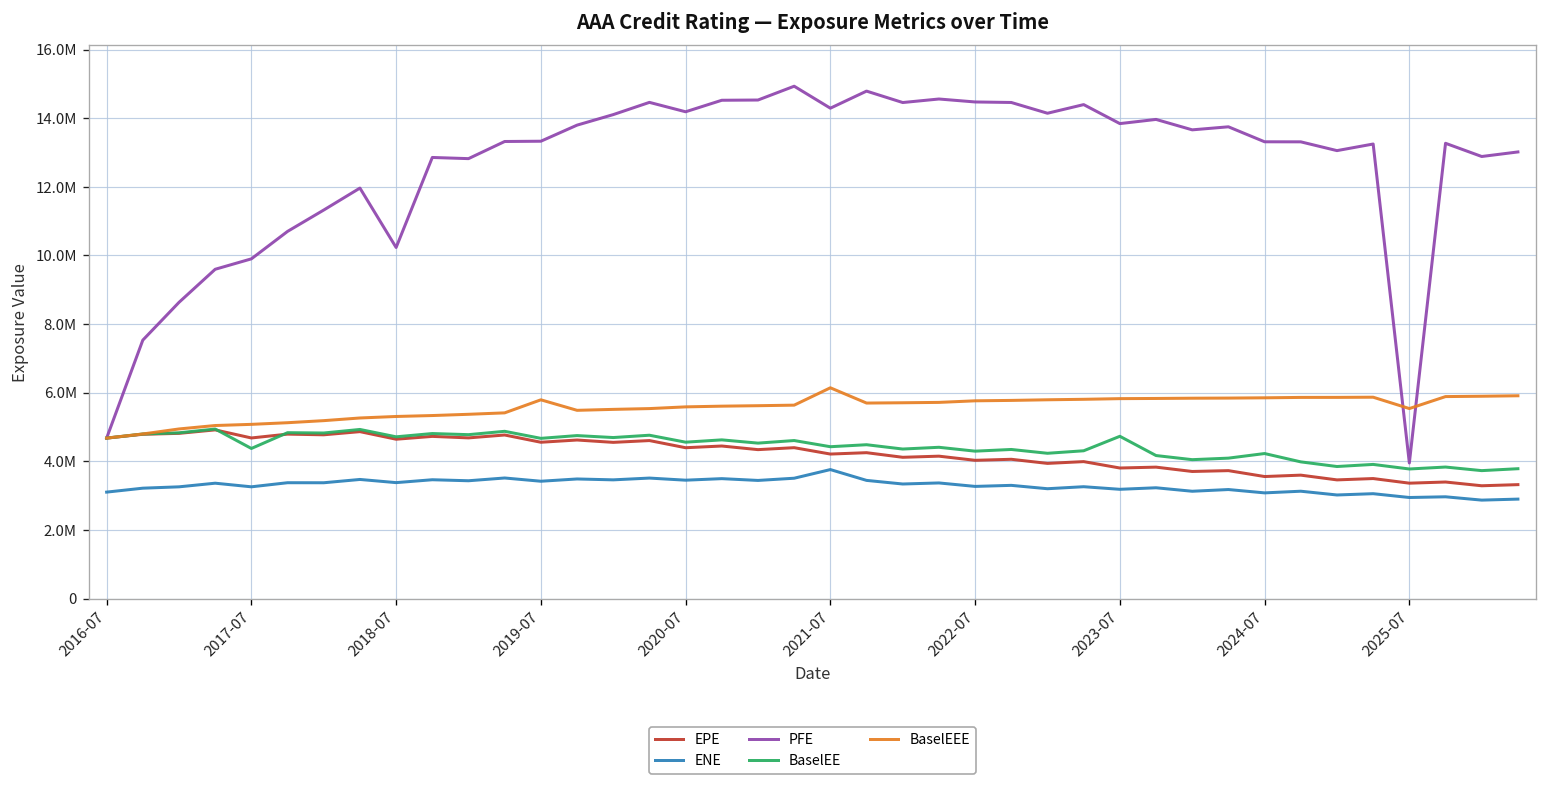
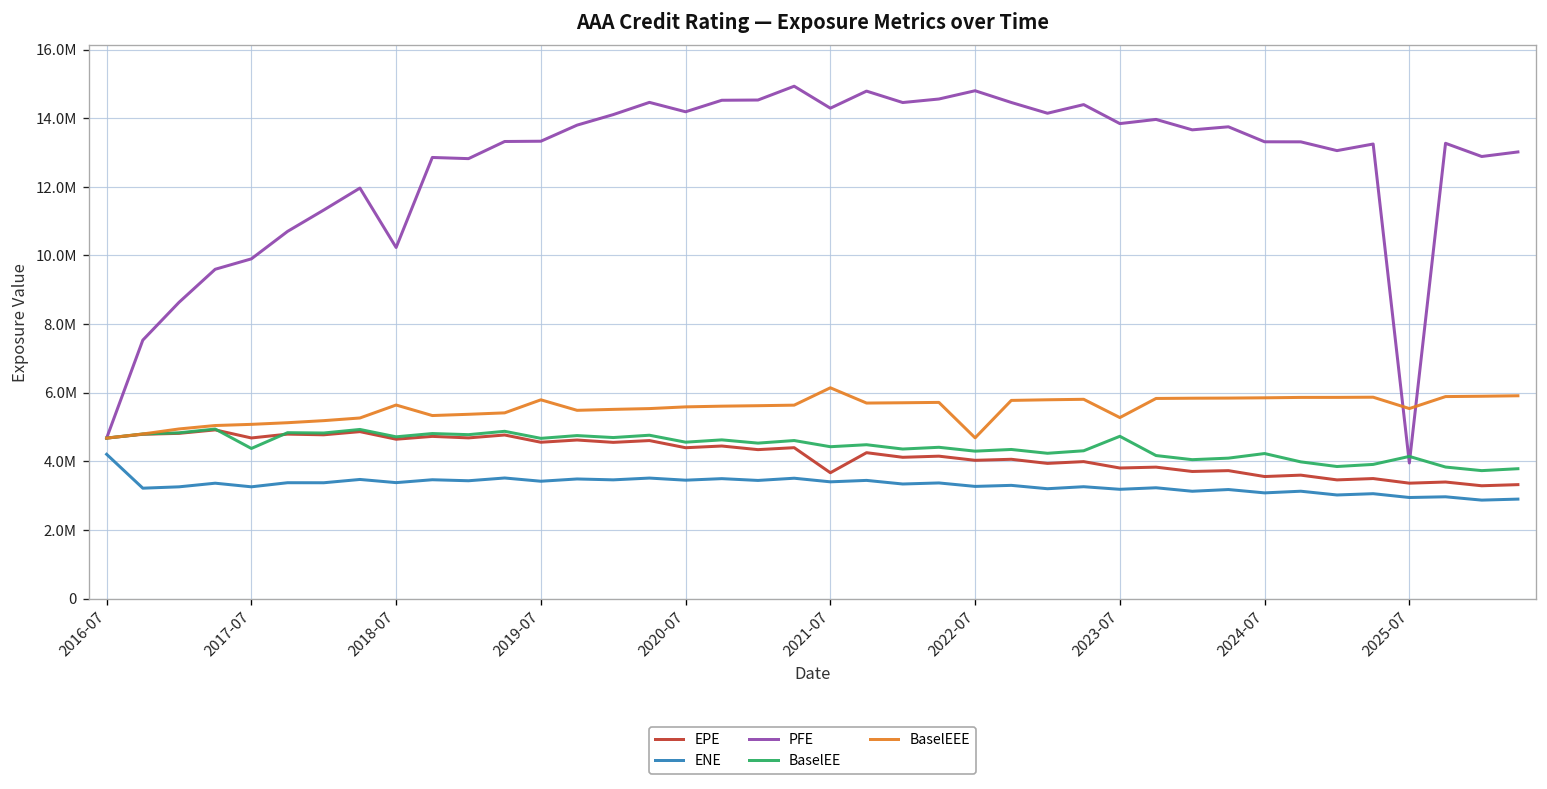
ENE, 2016-07: 3100000 -> 4200000
BaselEEE, 2018-07: 5300000 -> 5600000
EPE, 2021-07: 4200000 -> 3700000
ENE, 2021-07: 3800000 -> 3400000
PFE, 2022-07: 14500000 -> 14800000
BaselEEE, 2022-07: 5800000 -> 4700000
BaselEEE, 2023-07: 5800000 -> 5300000
BaselEE, 2025-07: 3800000 -> 4100000
